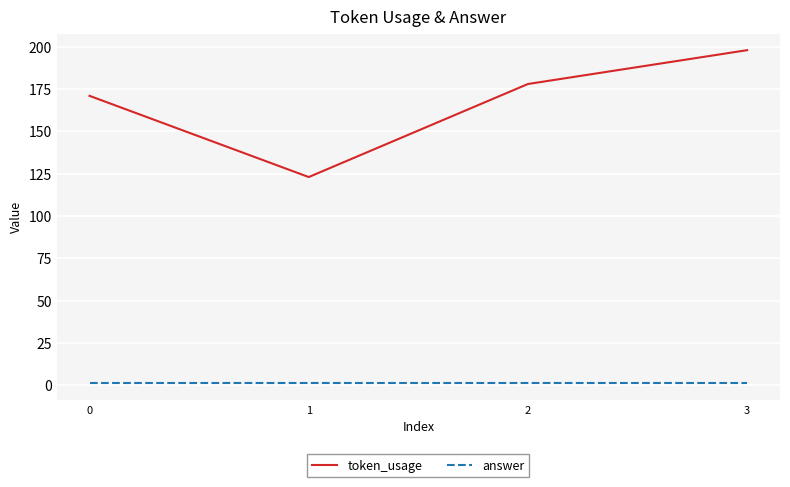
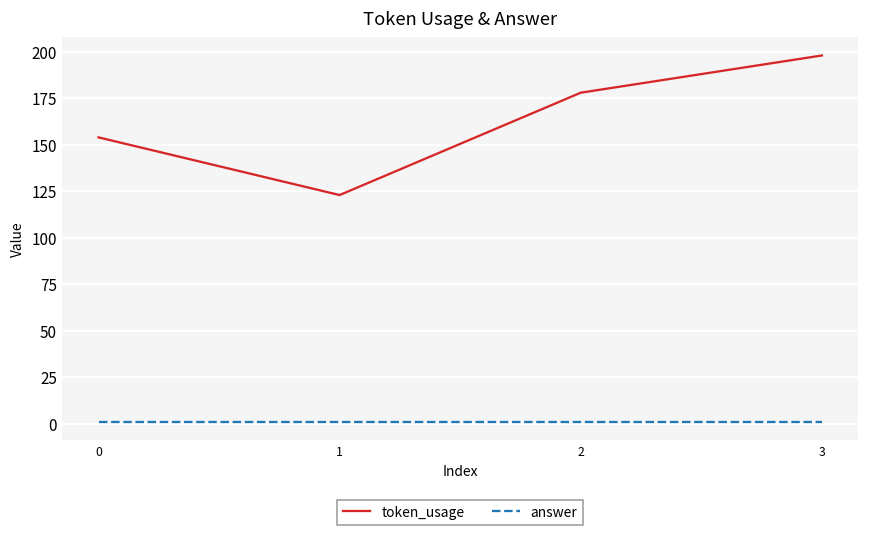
token_usage, 0: 171 -> 154
